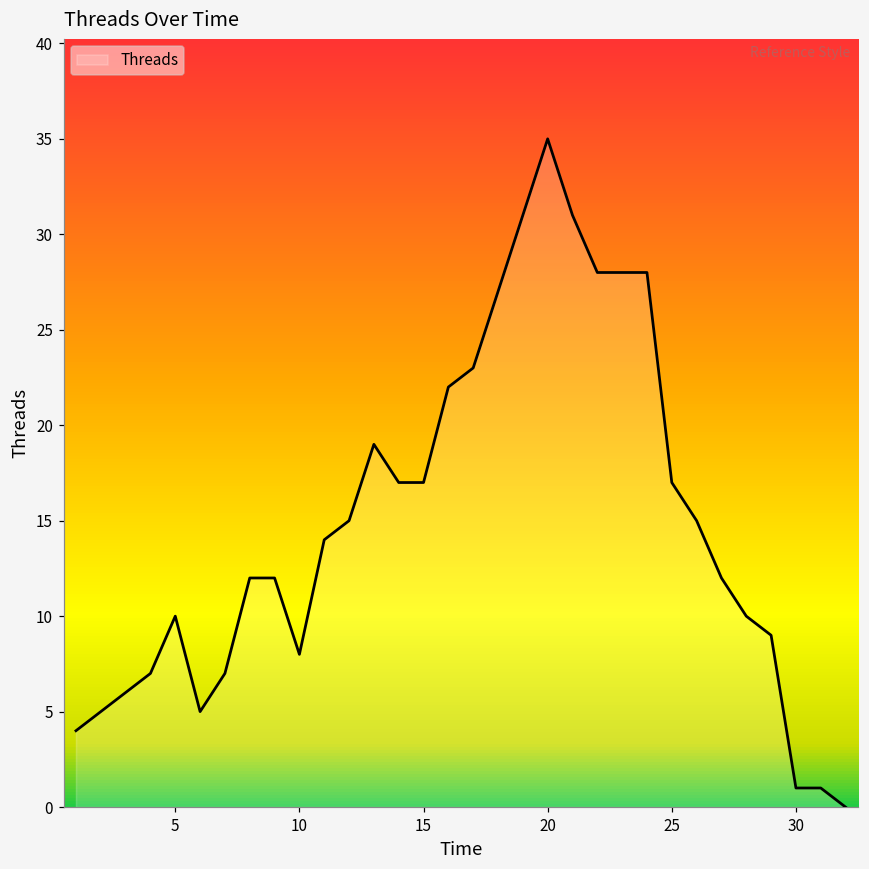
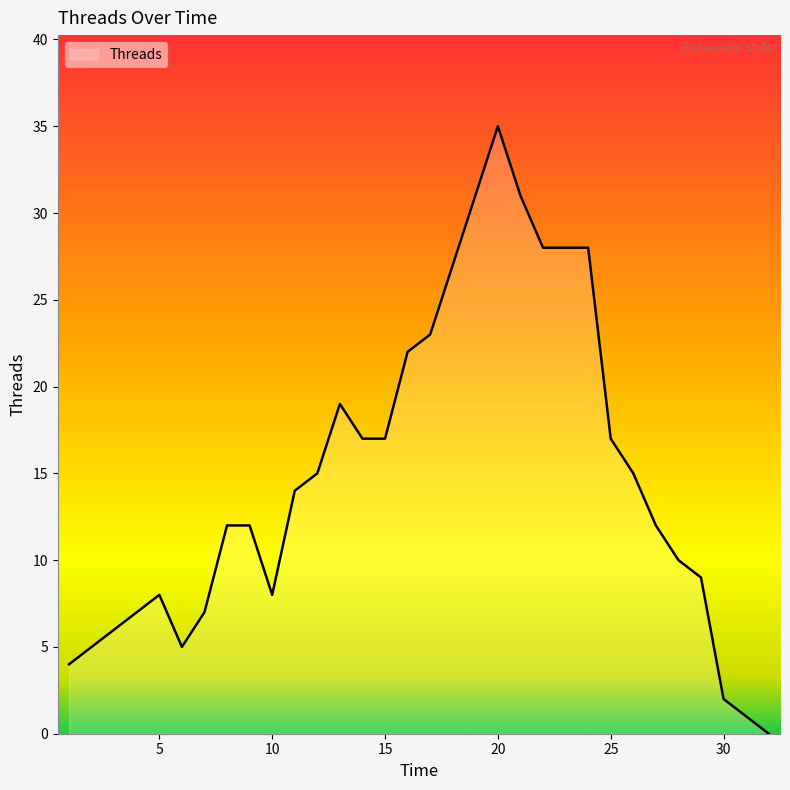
5: 10 -> 8
30: 1 -> 2
